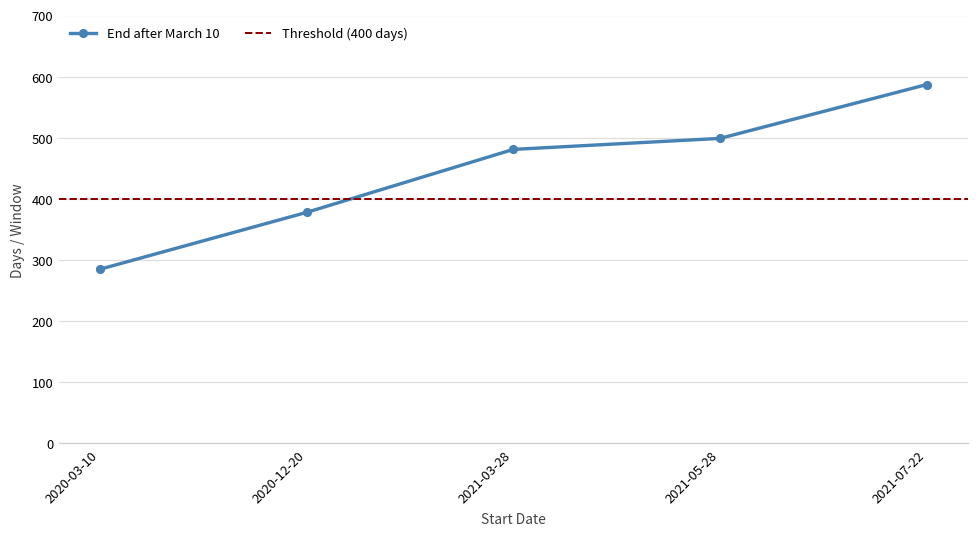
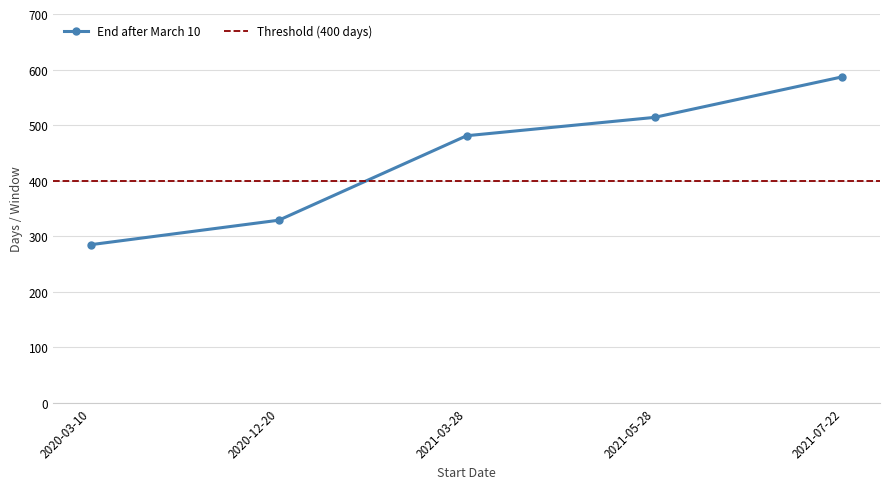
2020-12-20: 380 -> 330
2021-05-28: 500 -> 510
